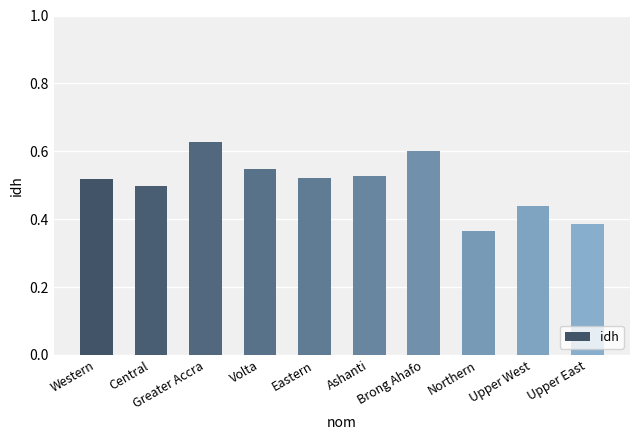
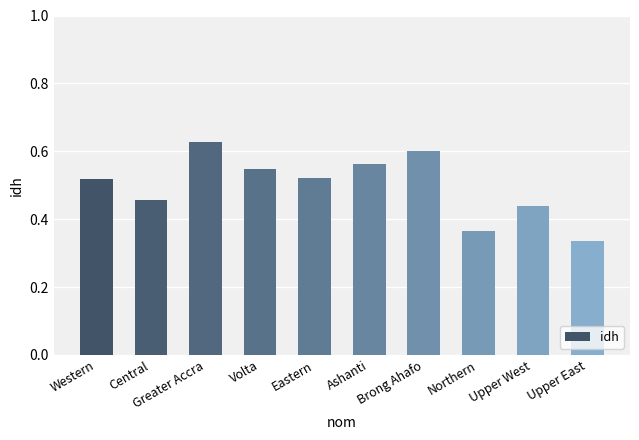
Central: 0.50 -> 0.46
Ashanti: 0.53 -> 0.56
Upper East: 0.39 -> 0.34
